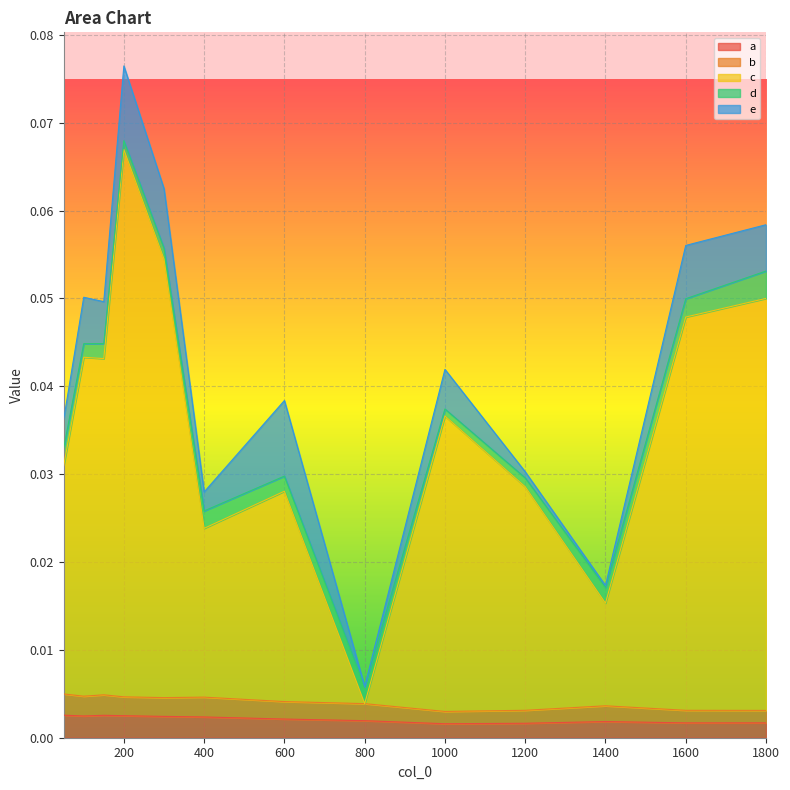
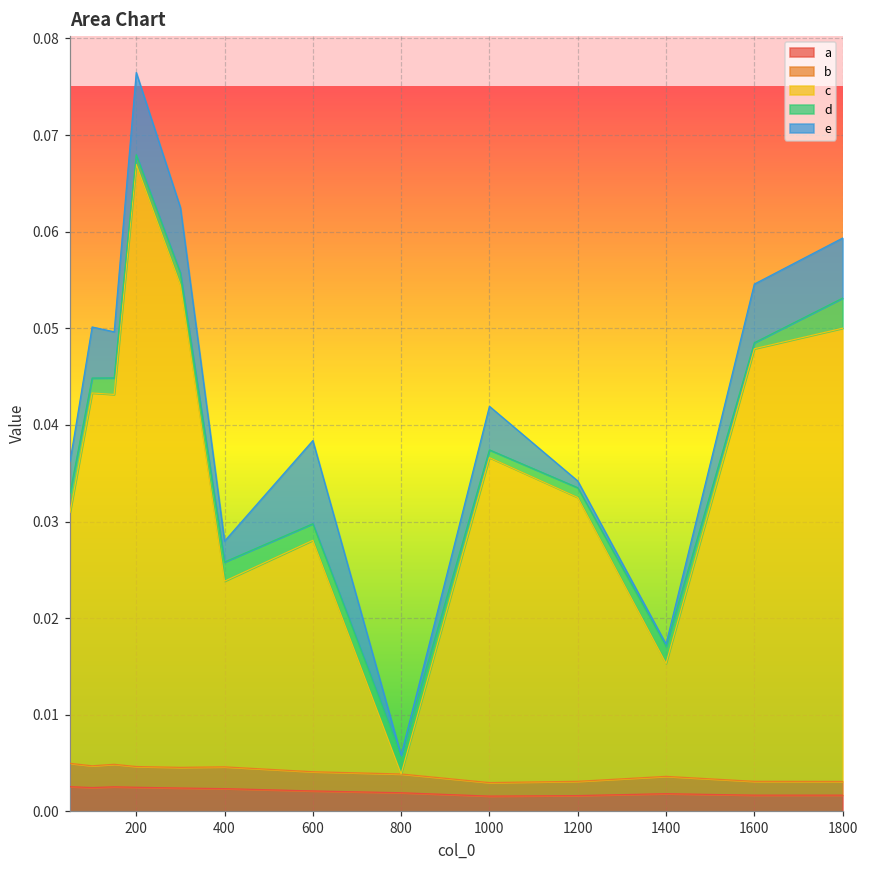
c, 1200: 0.025 -> 0.029
d, 1600: 0.002 -> 0.001
e, 1800: 0.005 -> 0.006
